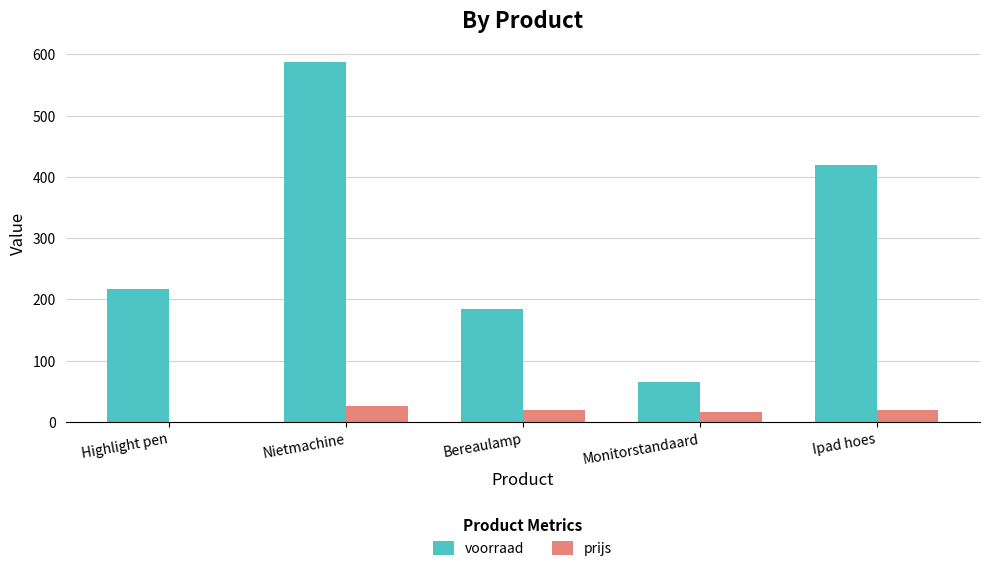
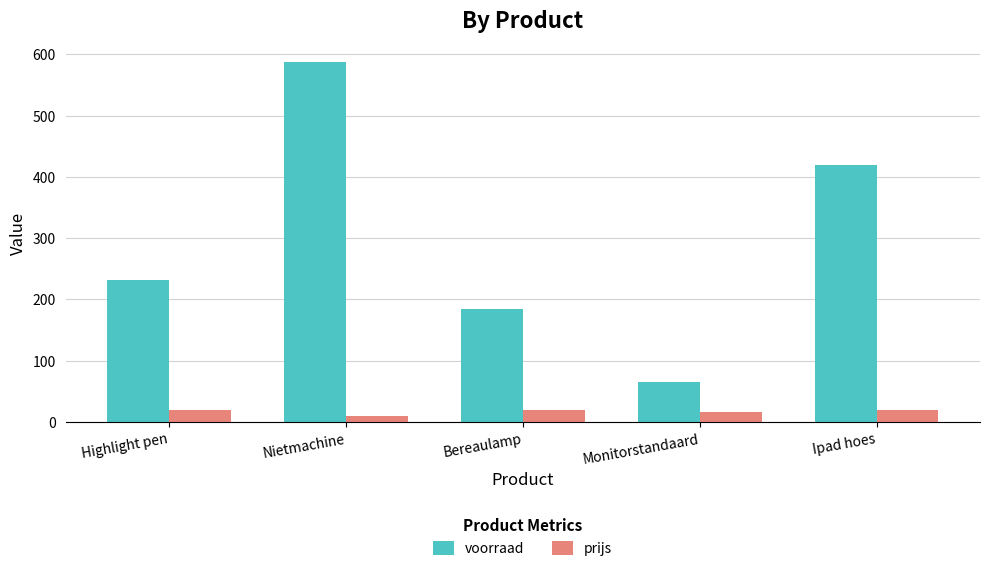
voorraad, Highlight pen: 220 -> 230
prijs, Highlight pen: 0 -> 20
prijs, Nietmachine: 30 -> 10
